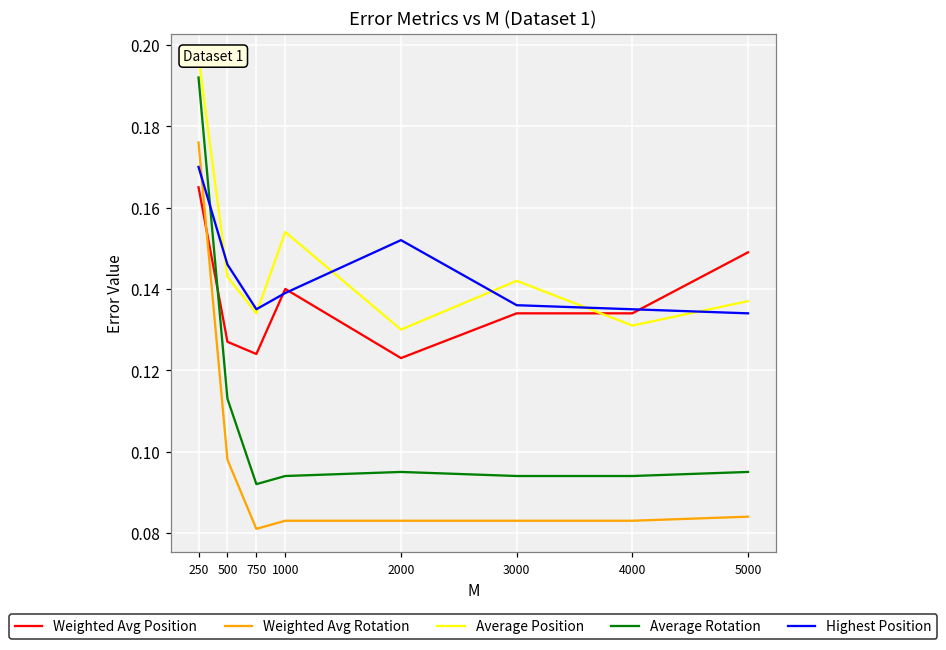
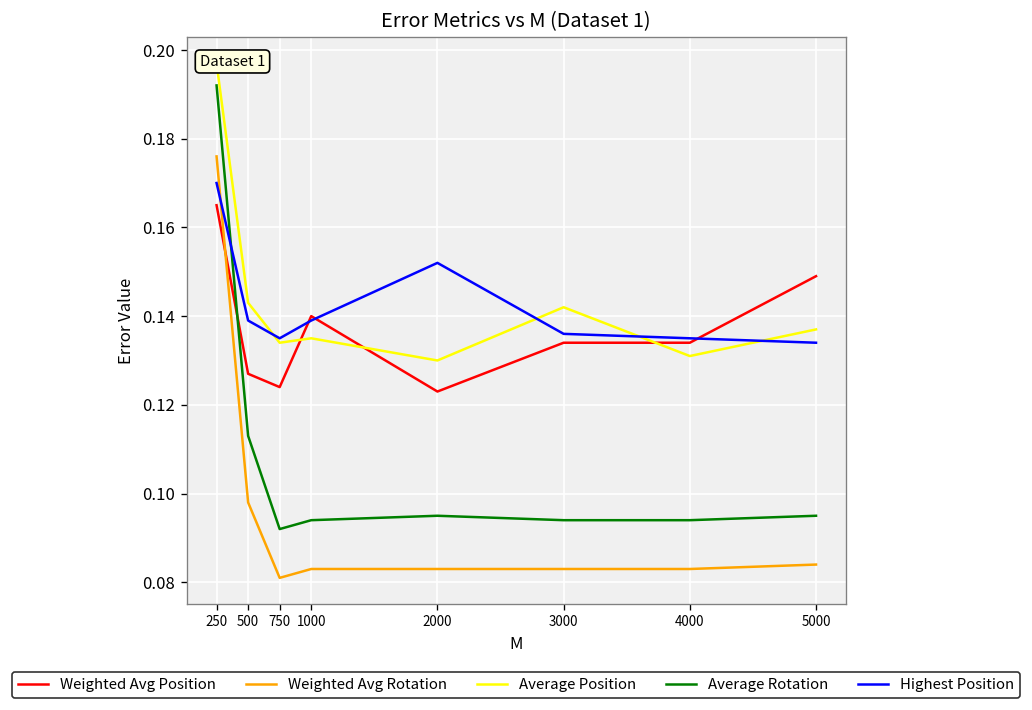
Highest Position, 500: 0.146 -> 0.139
Average Position, 1000: 0.154 -> 0.135
